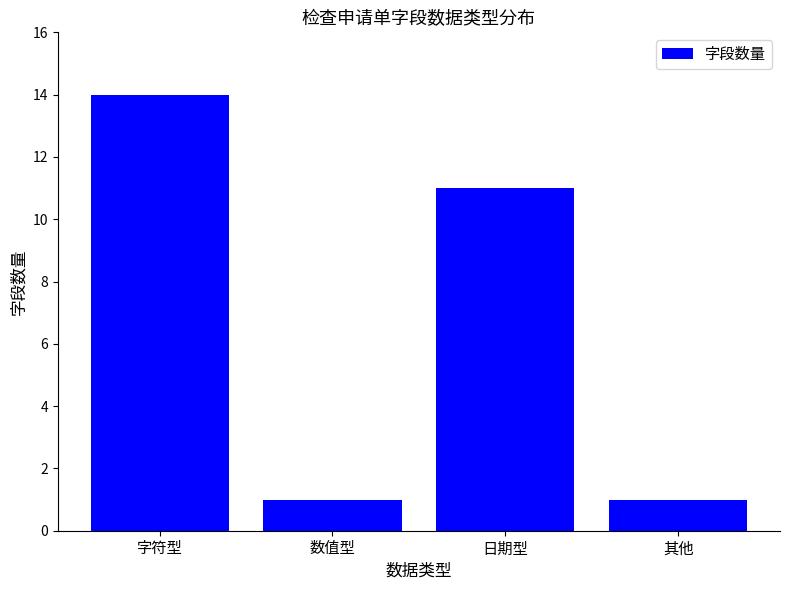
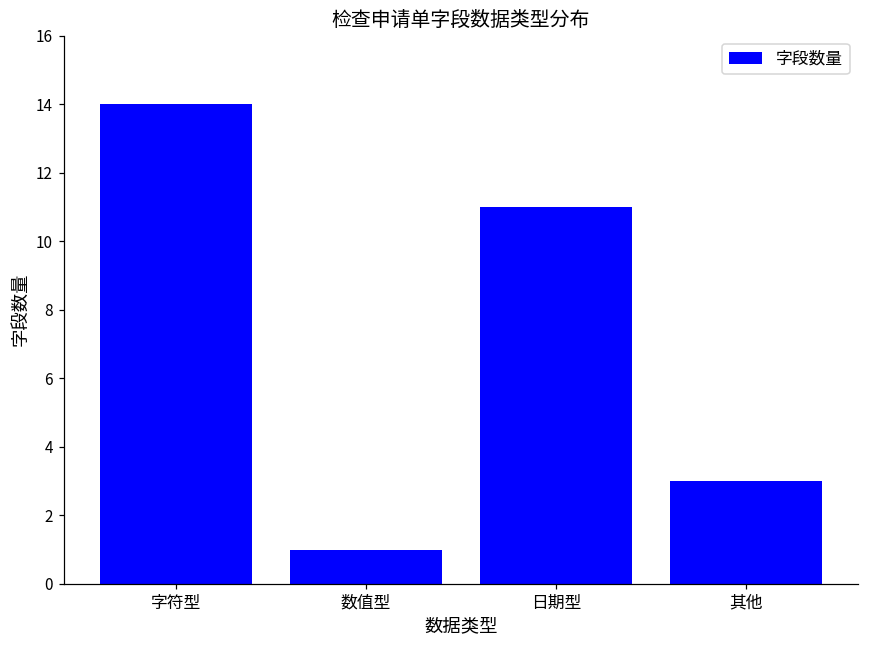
其他: 1 -> 3
